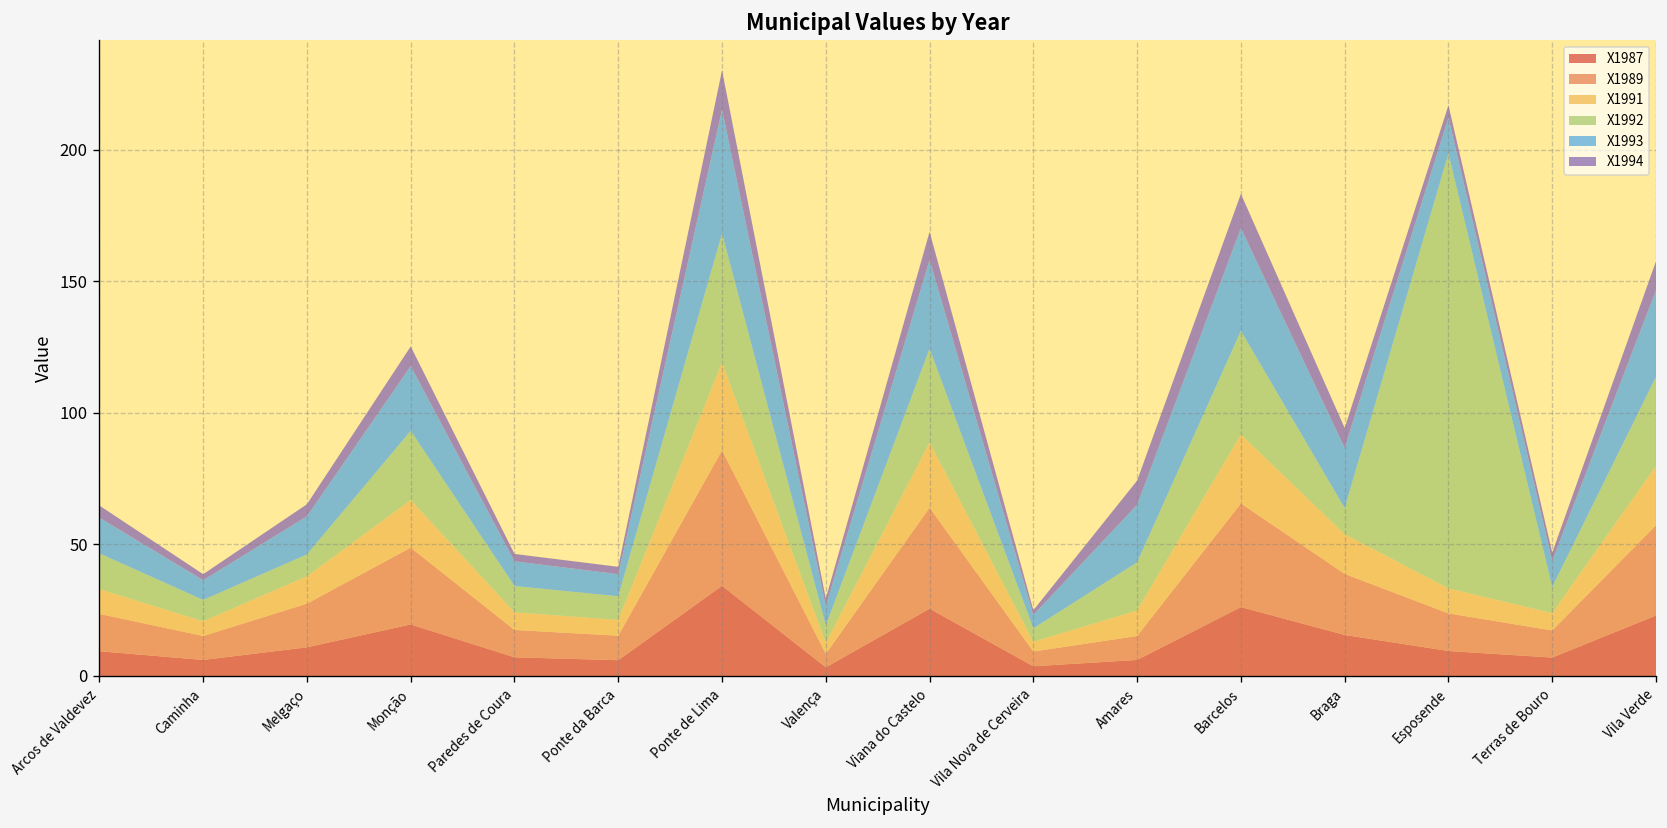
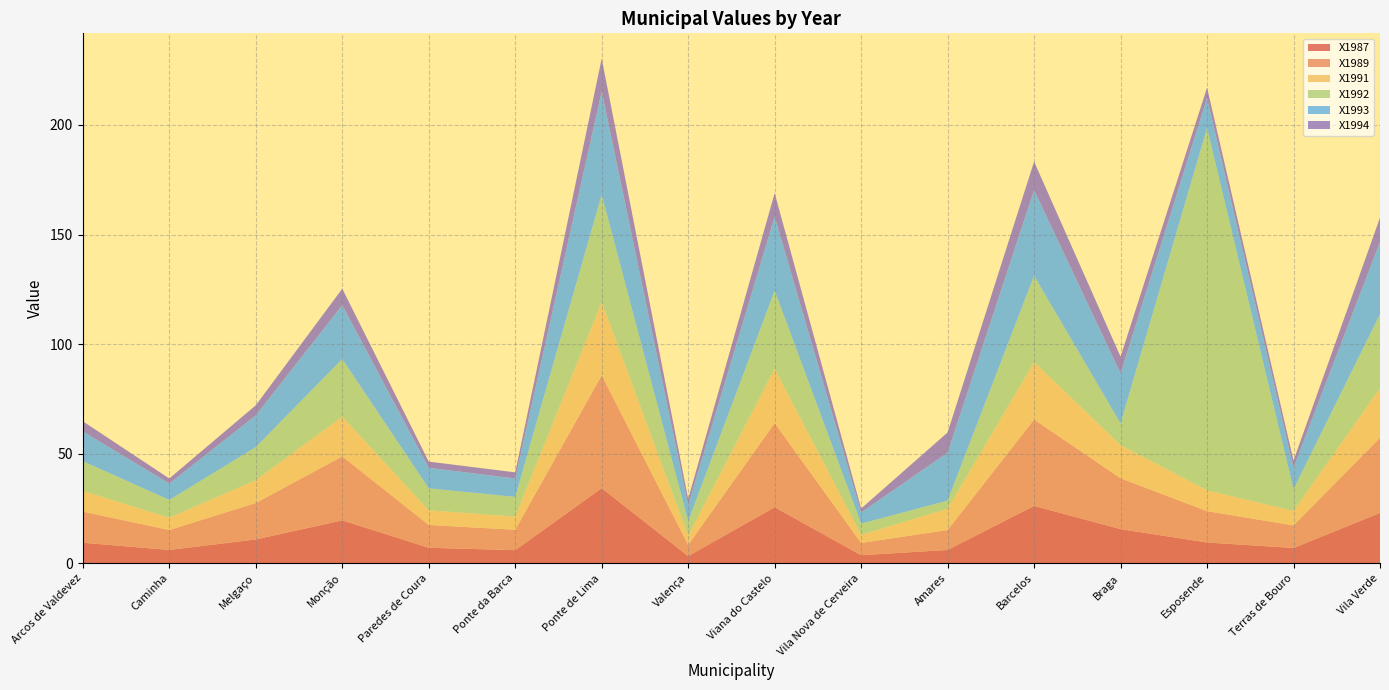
X1992, Melgaço: 8 -> 15
X1992, Amares: 18 -> 4
